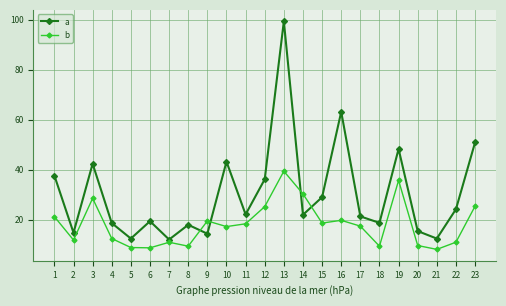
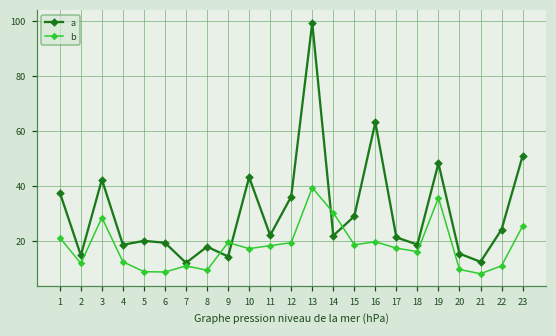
a, 5: 12 -> 20
b, 12: 25 -> 19
b, 18: 9 -> 16
